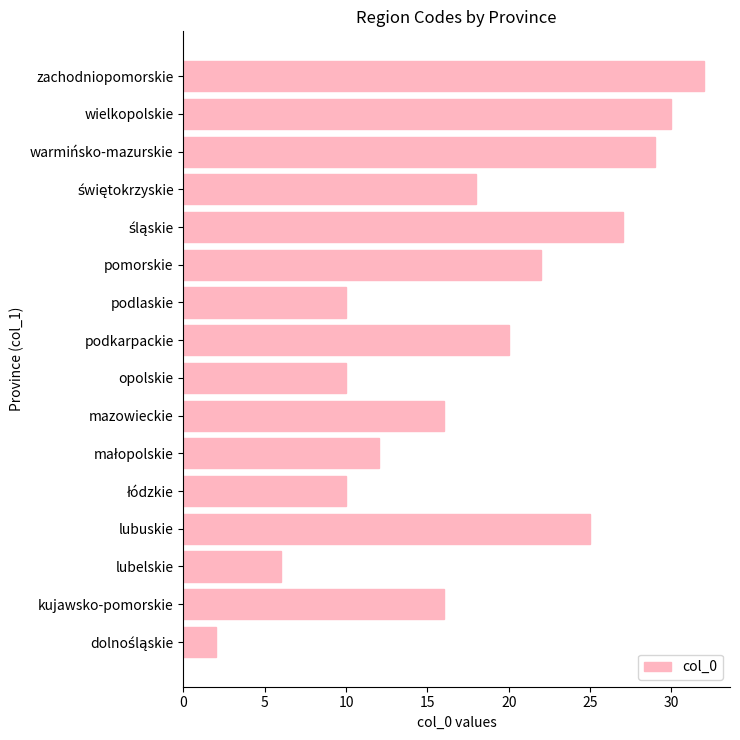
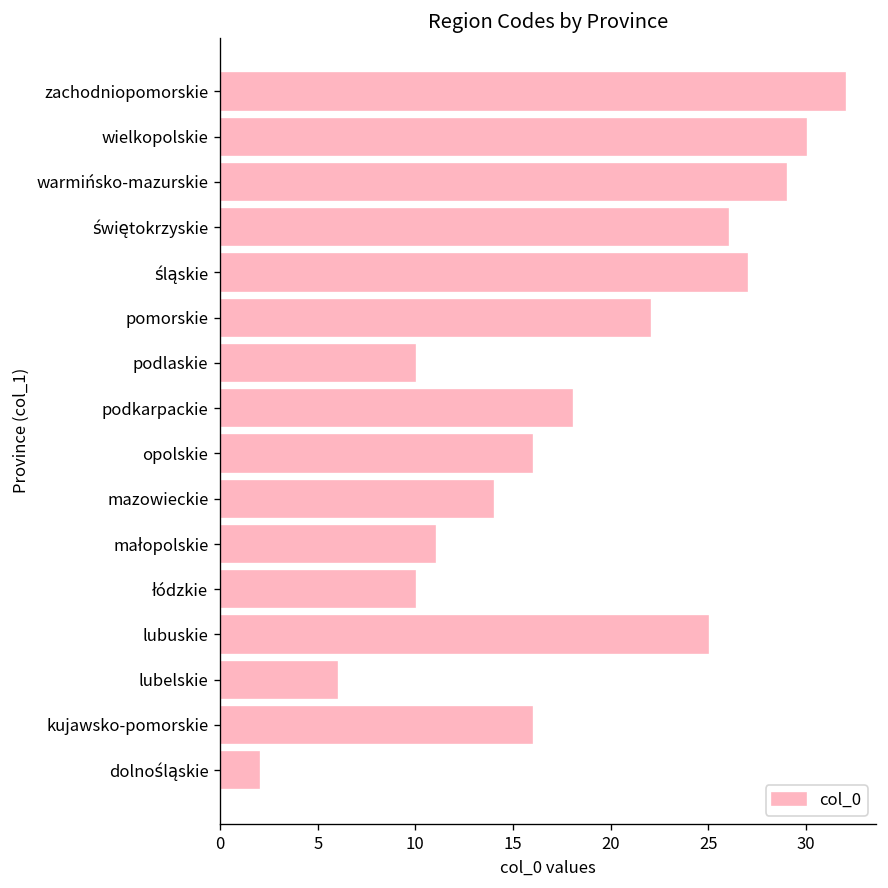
świętokrzyskie: 18 -> 26
podkarpackie: 20 -> 18
opolskie: 10 -> 16
mazowieckie: 16 -> 14
małopolskie: 12 -> 11
